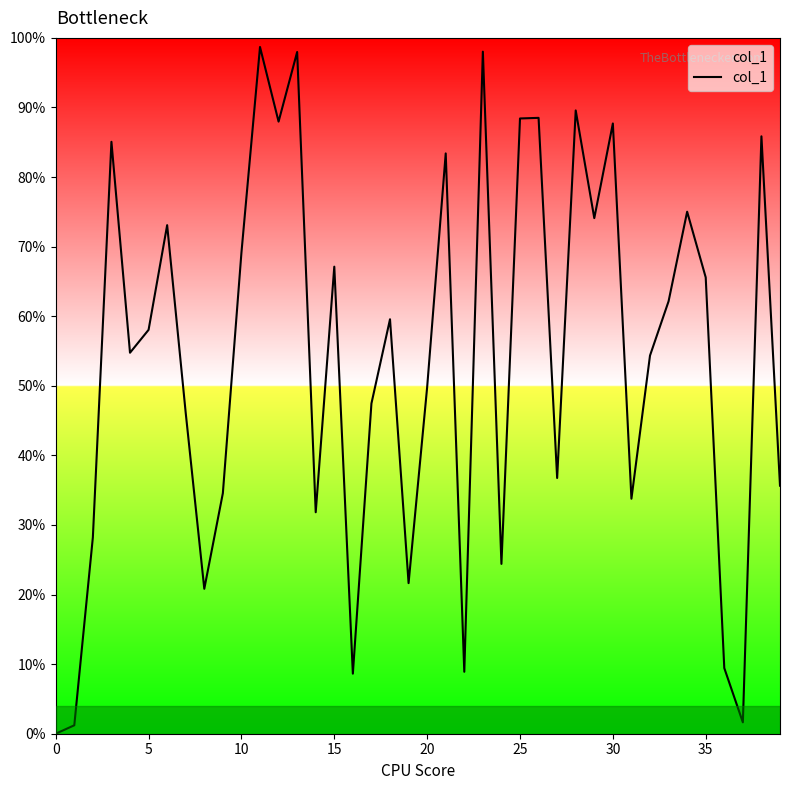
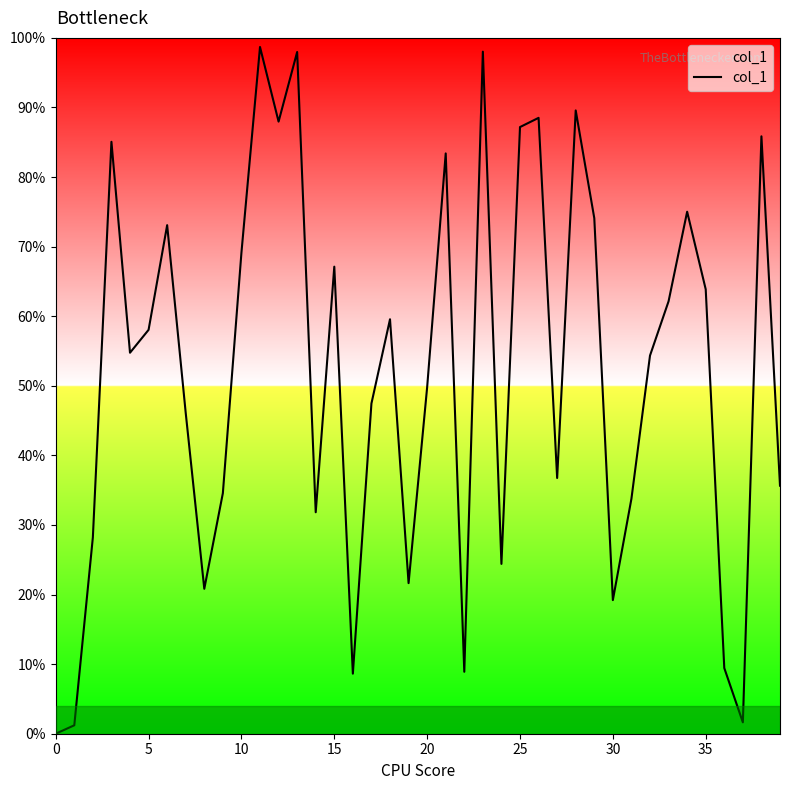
25: 88% -> 87%
30: 88% -> 19%
35: 66% -> 64%
